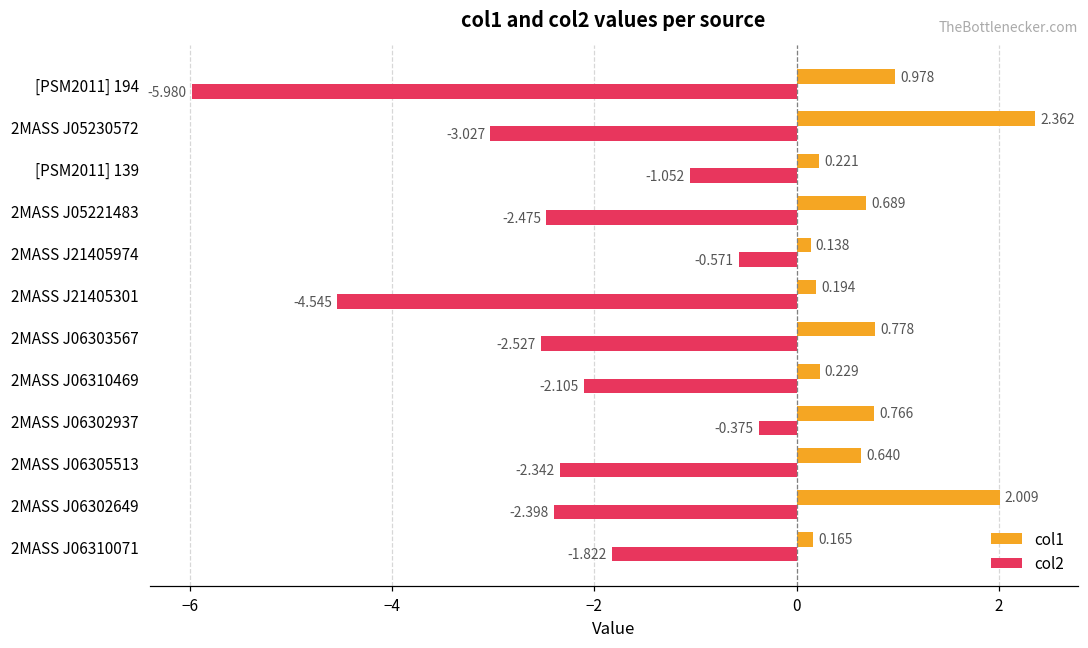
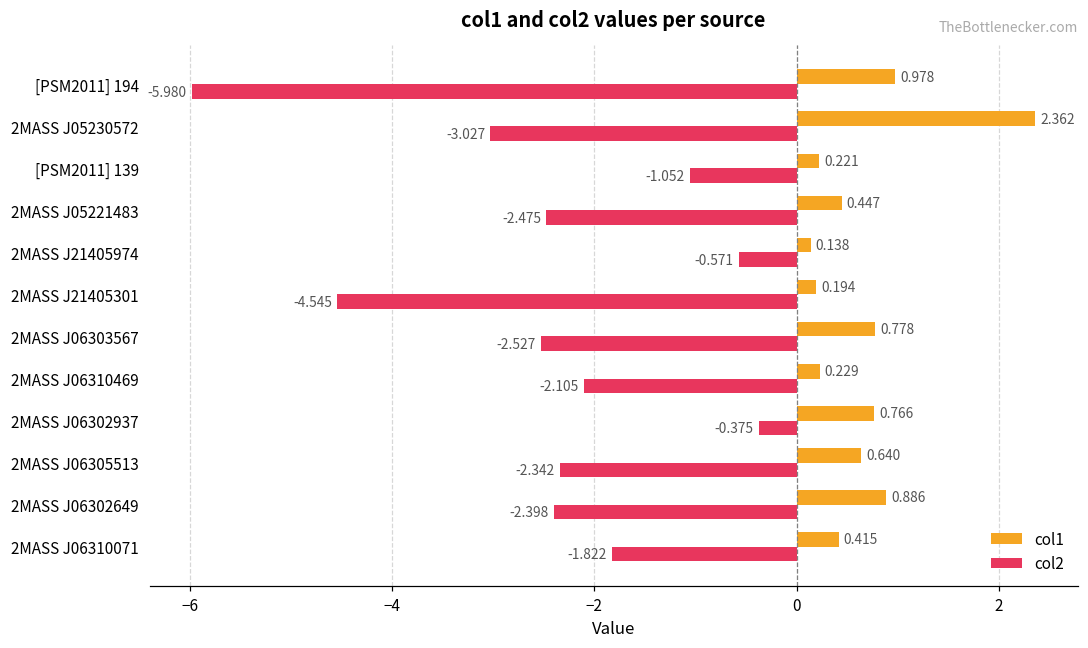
col1, 2MASS J05221483: 0.689 -> 0.447
col1, 2MASS J06302649: 2.009 -> 0.886
col1, 2MASS J06310071: 0.165 -> 0.415
